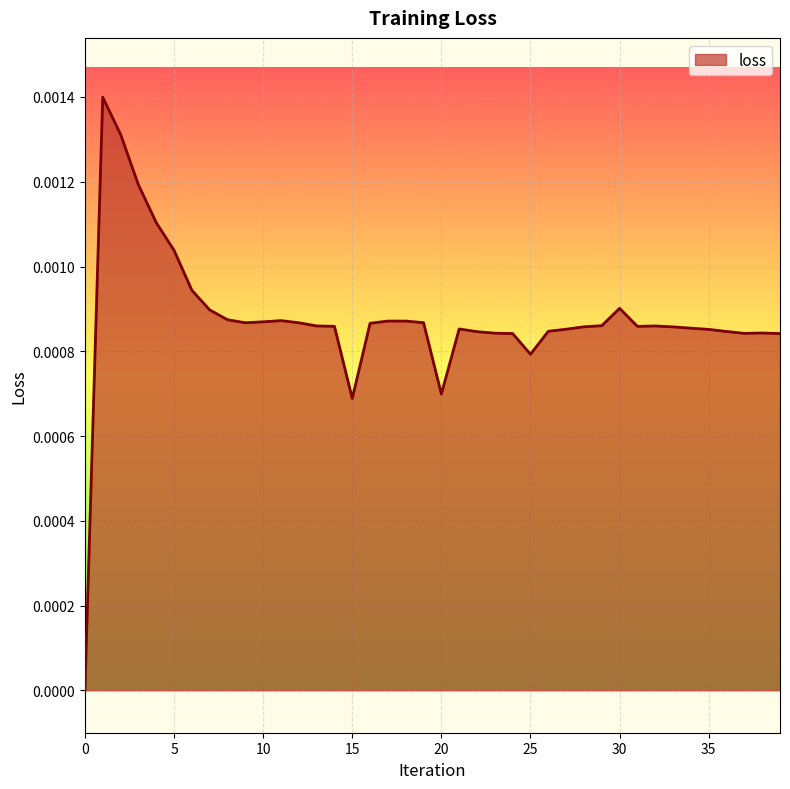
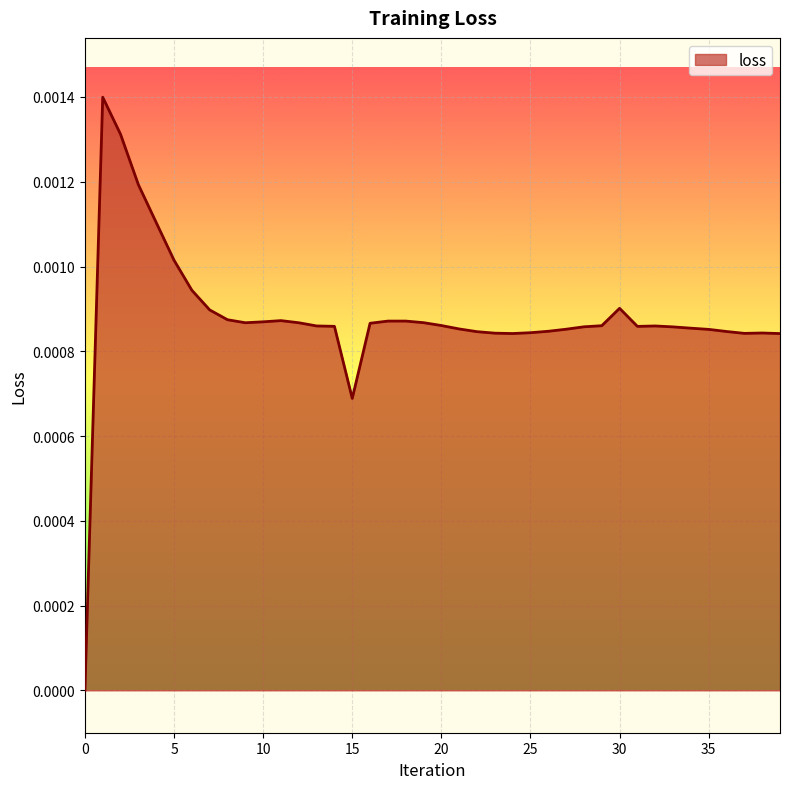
5: 0.00104 -> 0.00101
20: 0.00070 -> 0.00086
25: 0.00079 -> 0.00084
